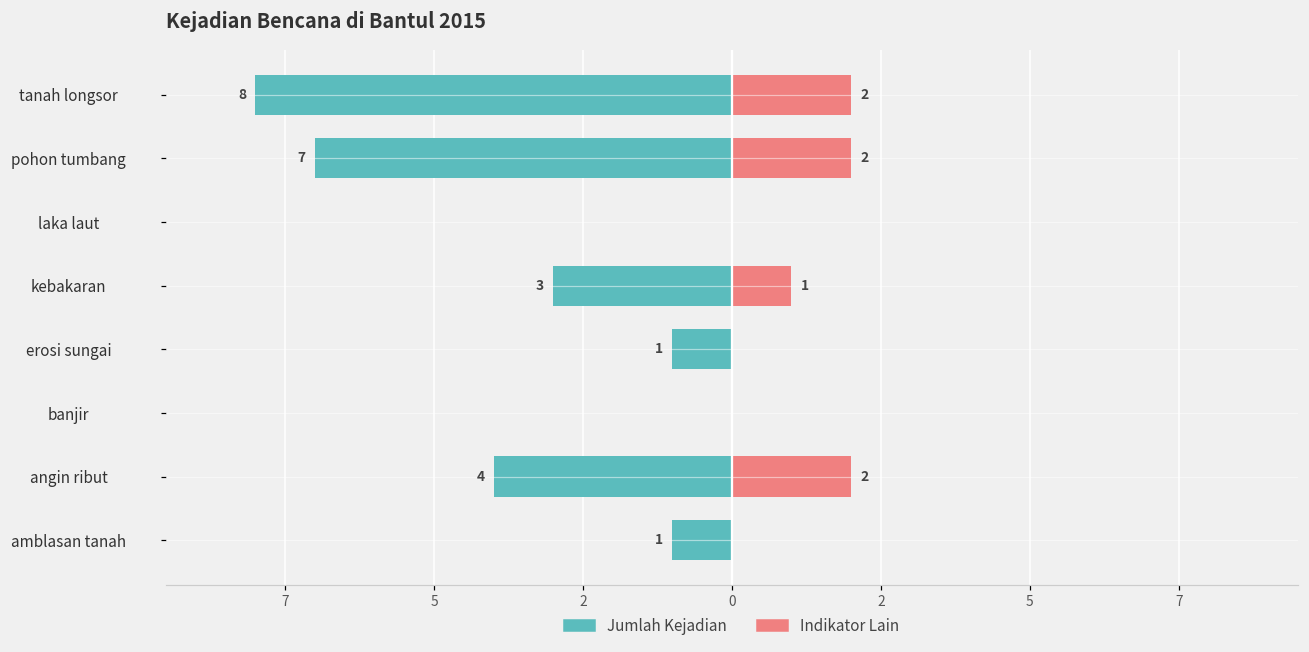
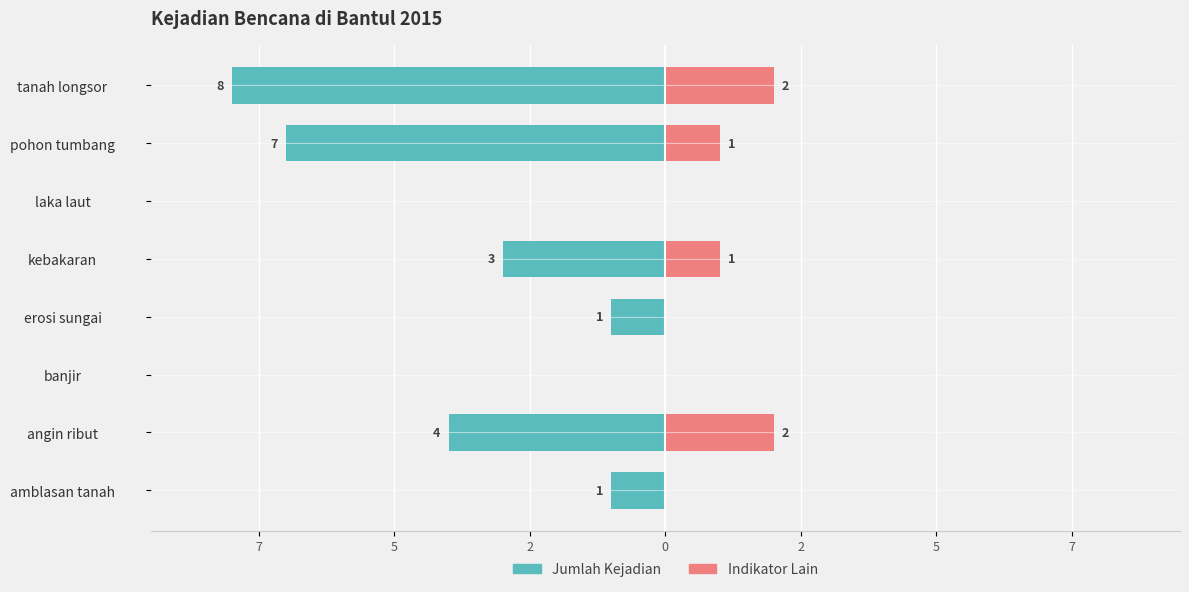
Indikator Lain, pohon tumbang: 2 -> 1
